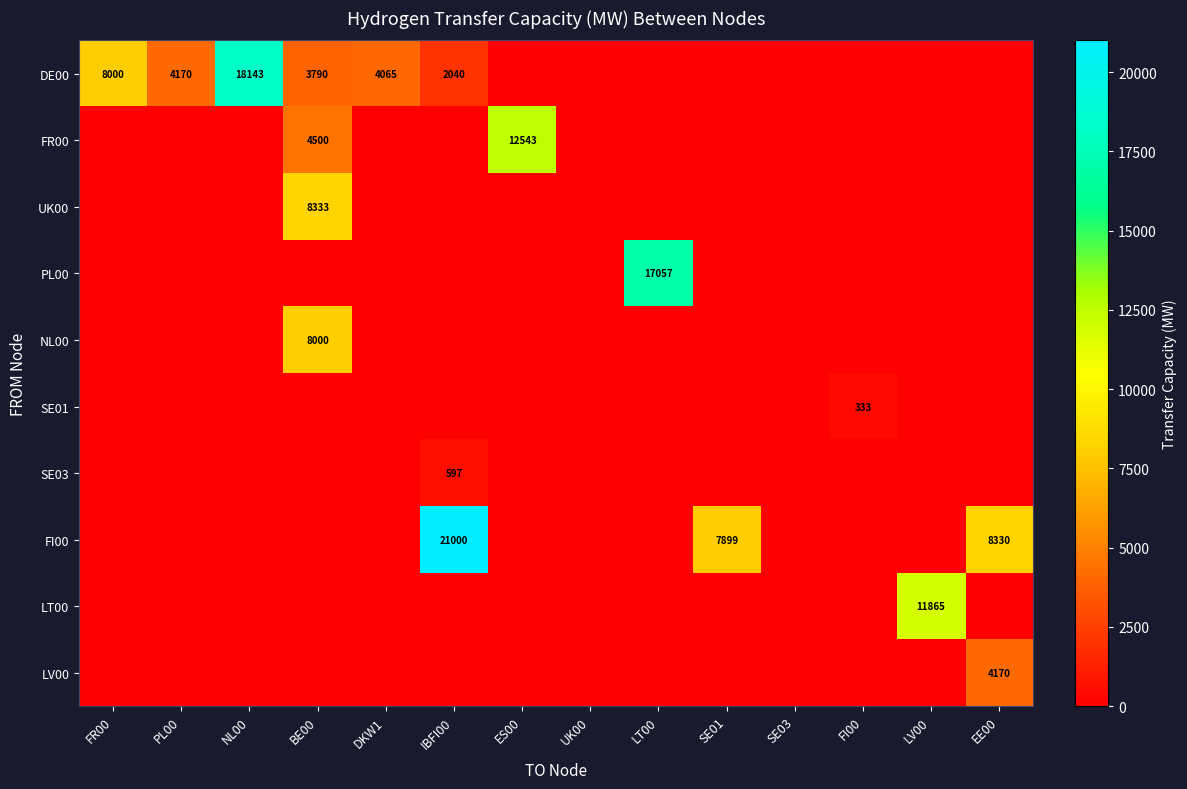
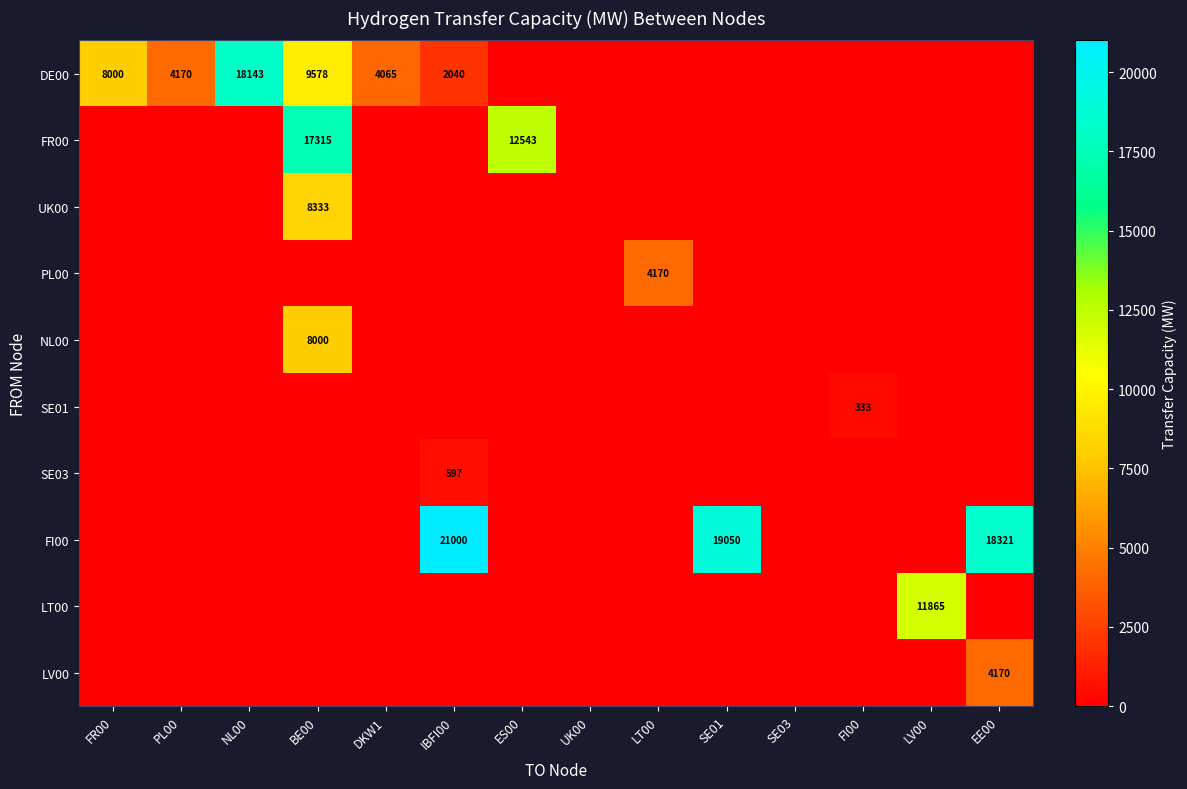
DE00, BE00: 3790 -> 9578
FR00, BE00: 4500 -> 17315
PL00, LT00: 17057 -> 4170
FI00, SE01: 7899 -> 19050
FI00, EE00: 8330 -> 18321
